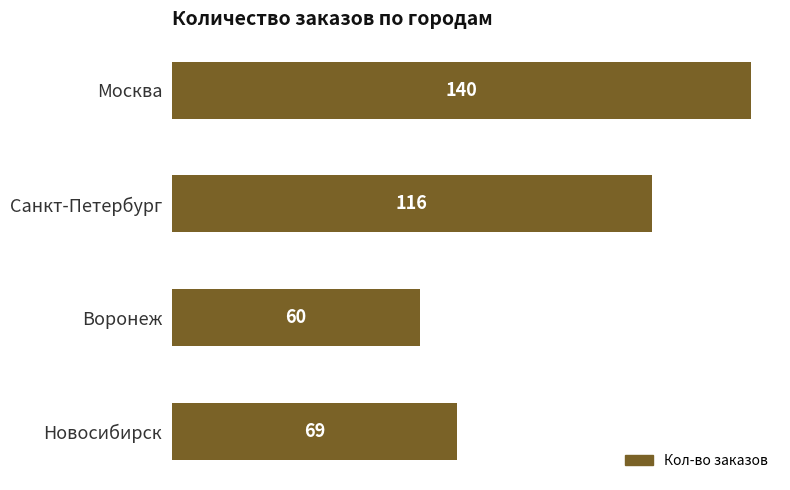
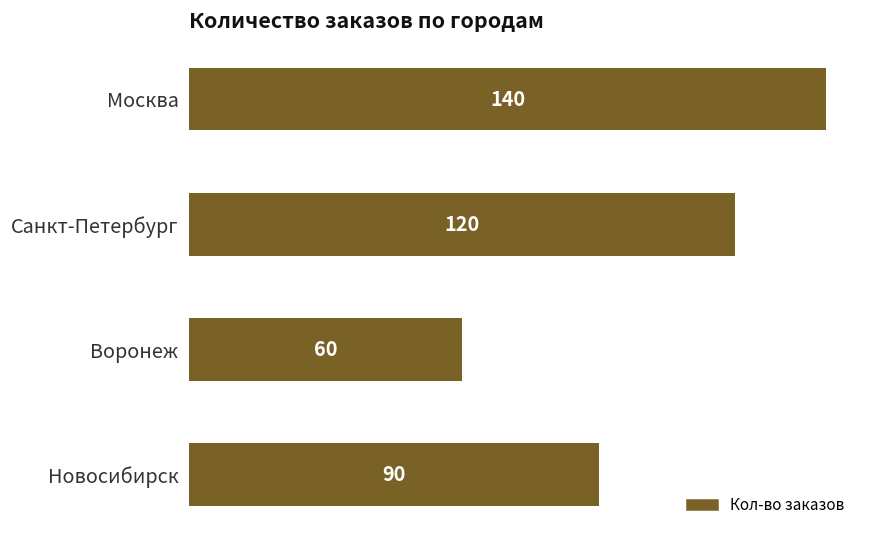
Санкт-Петербург: 116 -> 120
Новосибирск: 69 -> 90
